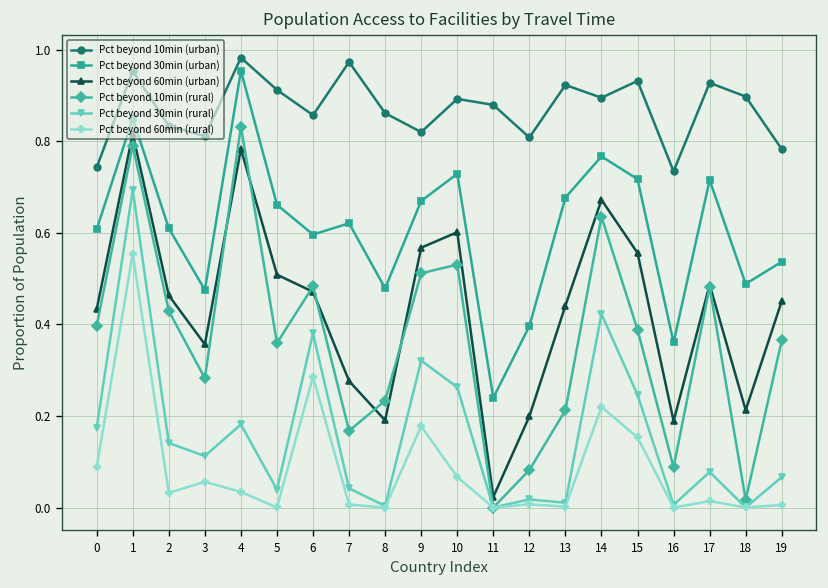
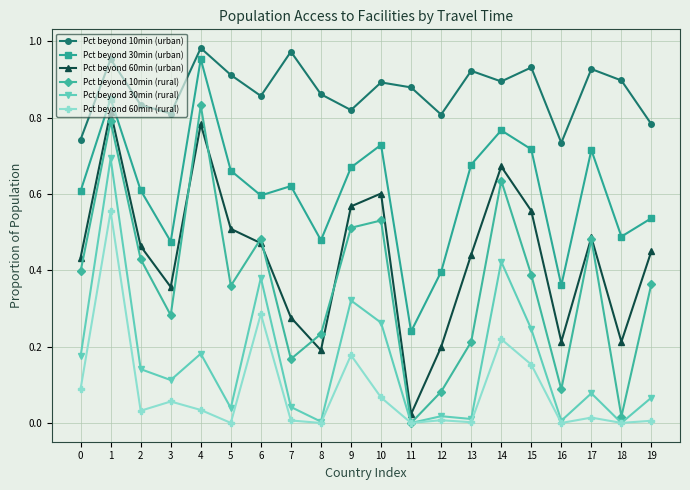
Pct beyond 60min (urban), 16: 0.19 -> 0.21
